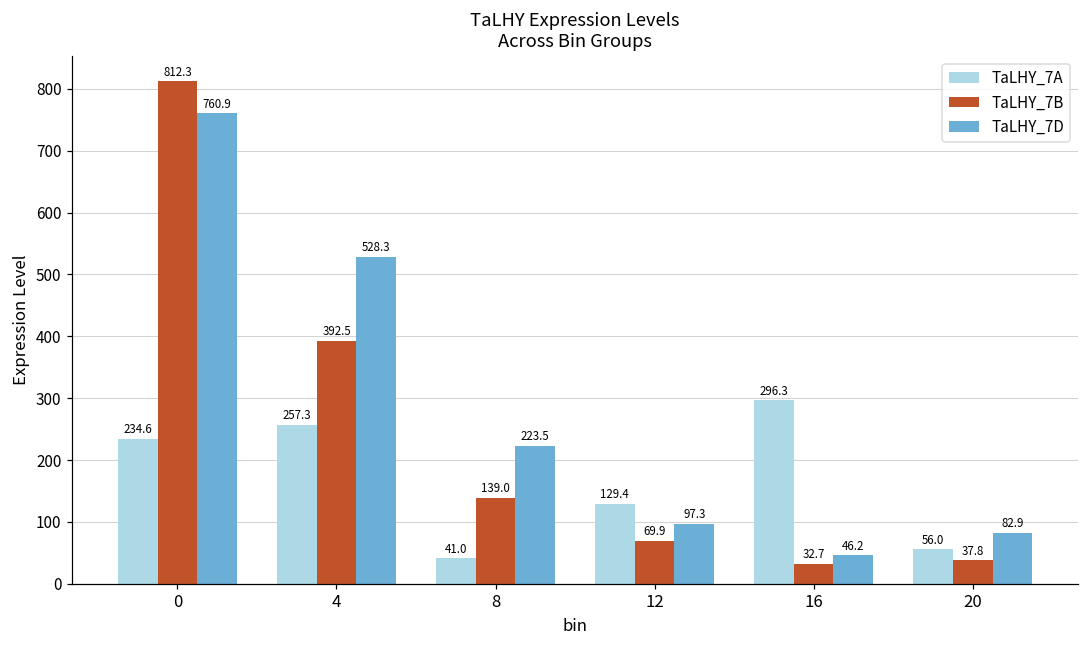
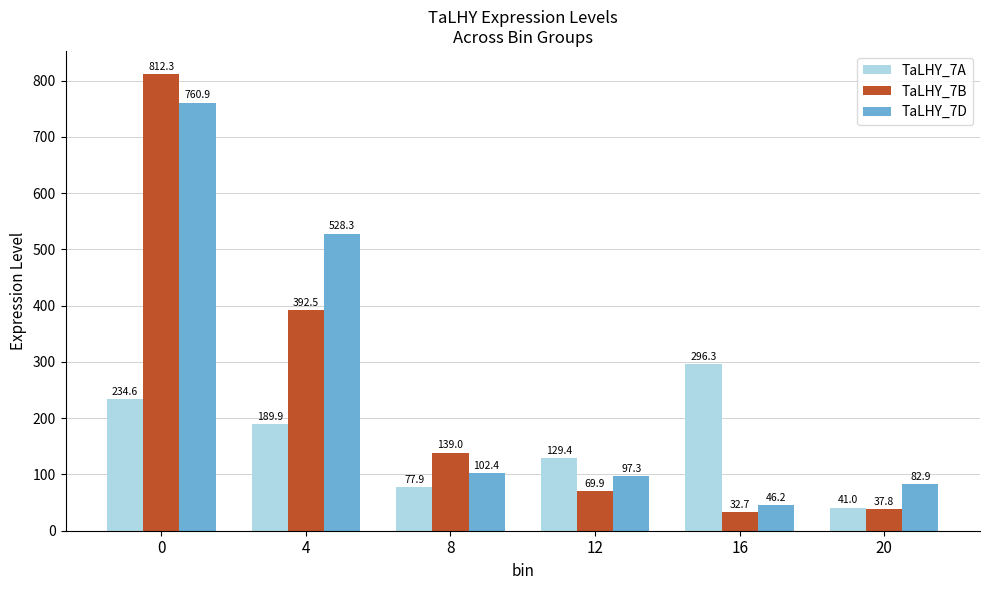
TaLHY_7A, 4: 257.3 -> 189.9
TaLHY_7A, 8: 41.0 -> 77.9
TaLHY_7D, 8: 223.5 -> 102.4
TaLHY_7A, 20: 56.0 -> 41.0
